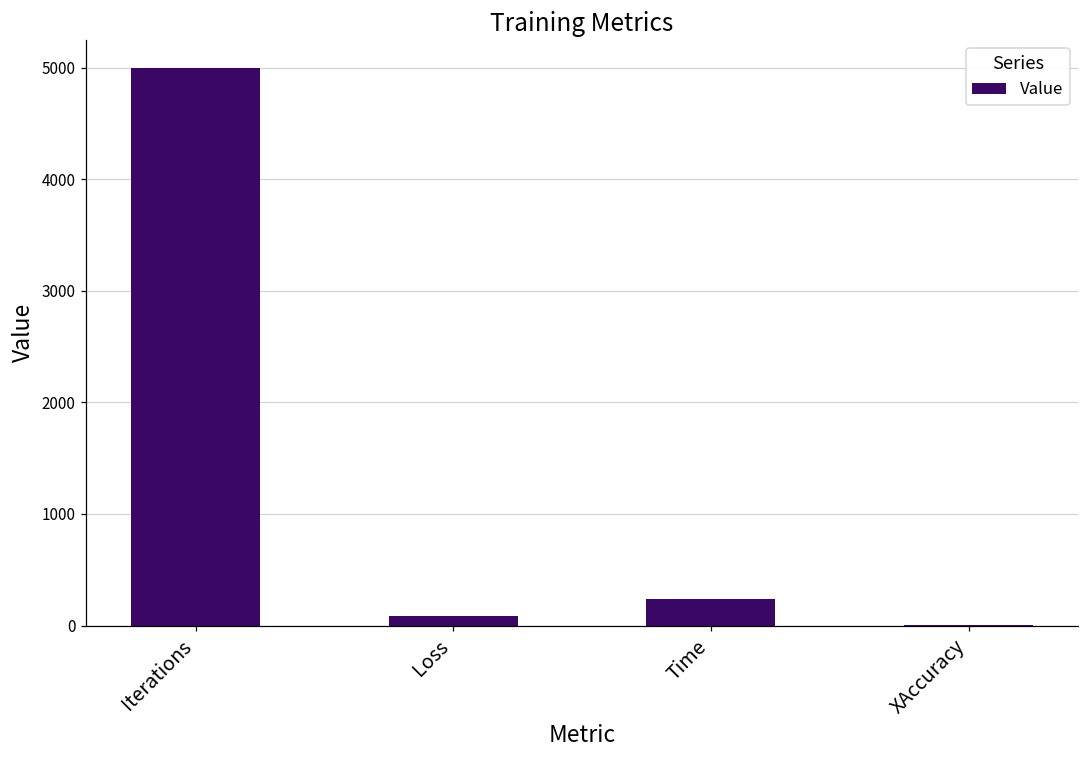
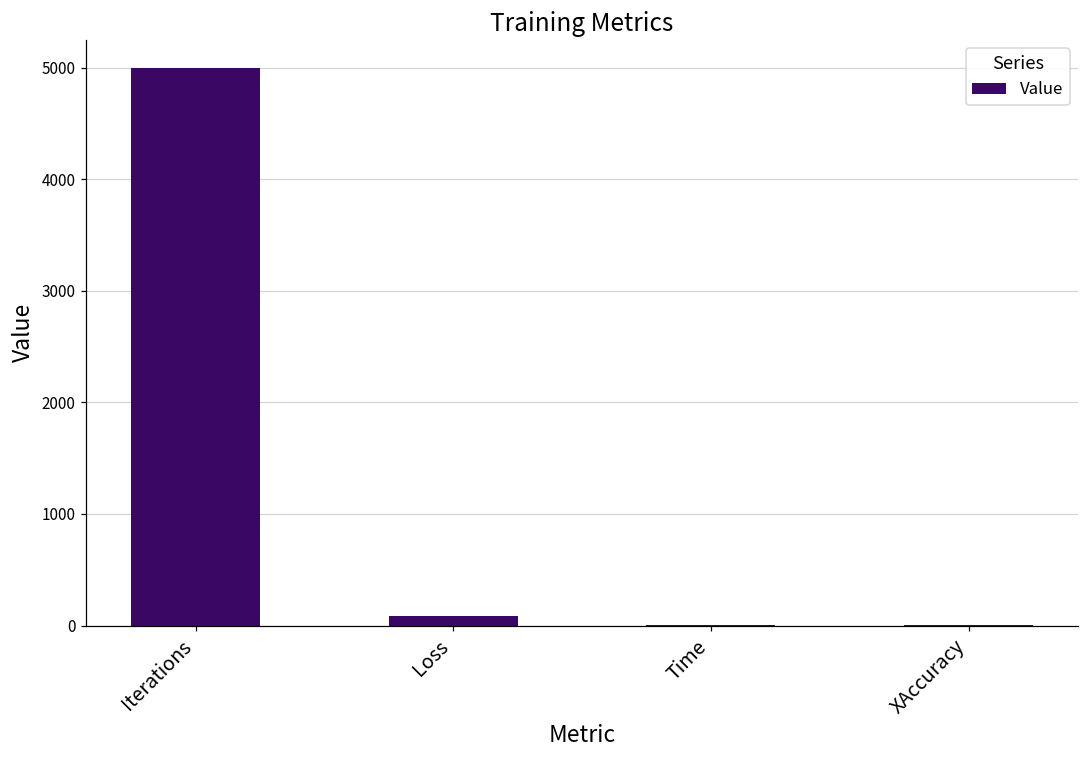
Time: 240 -> 10
